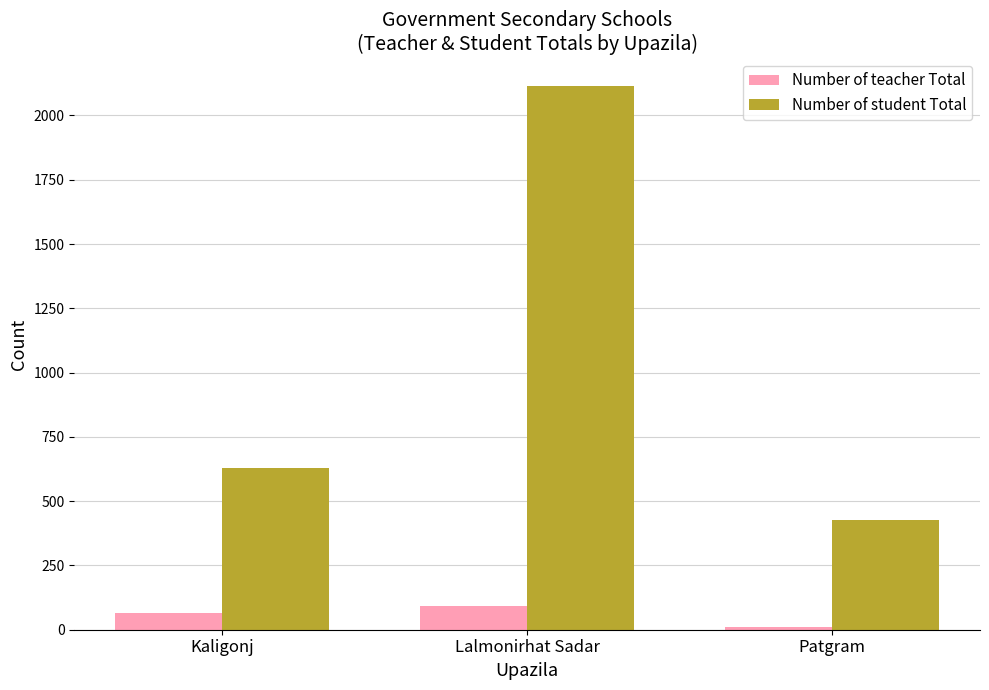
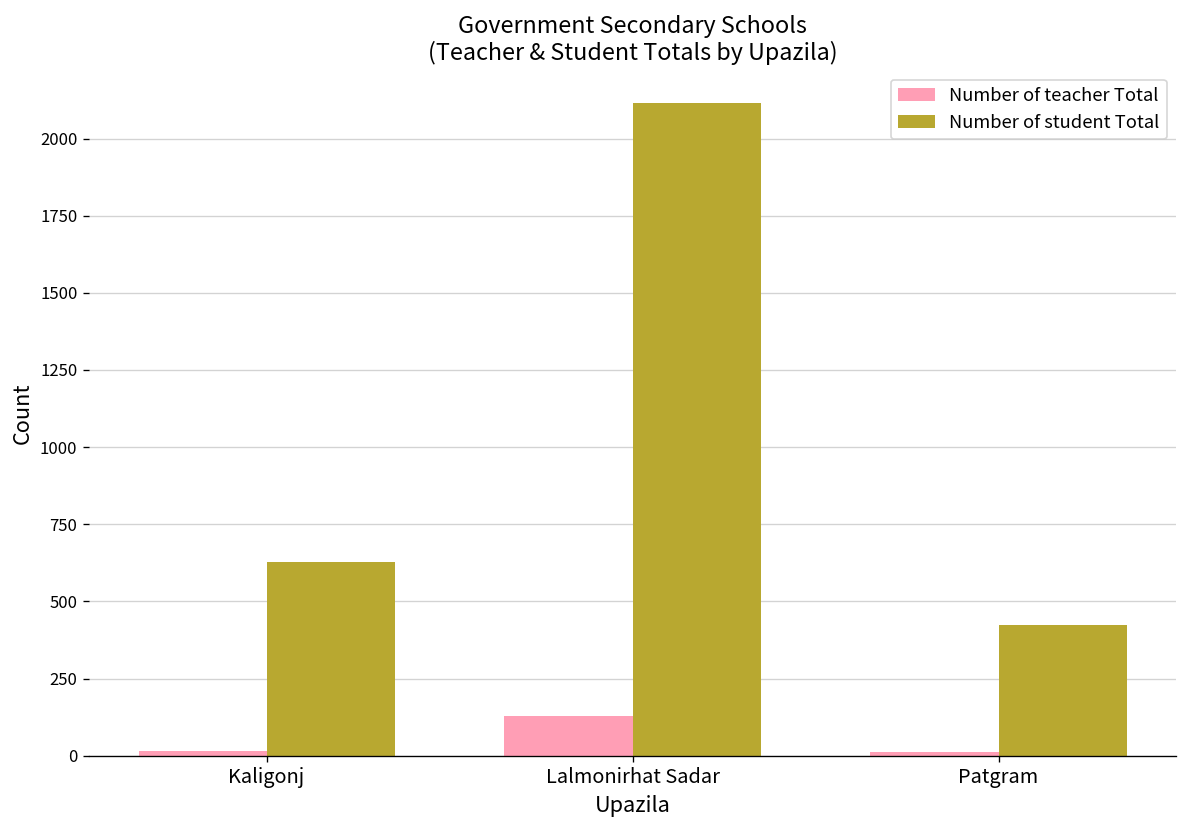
Number of teacher Total, Kaligonj: 70 -> 20
Number of teacher Total, Lalmonirhat Sadar: 90 -> 130
